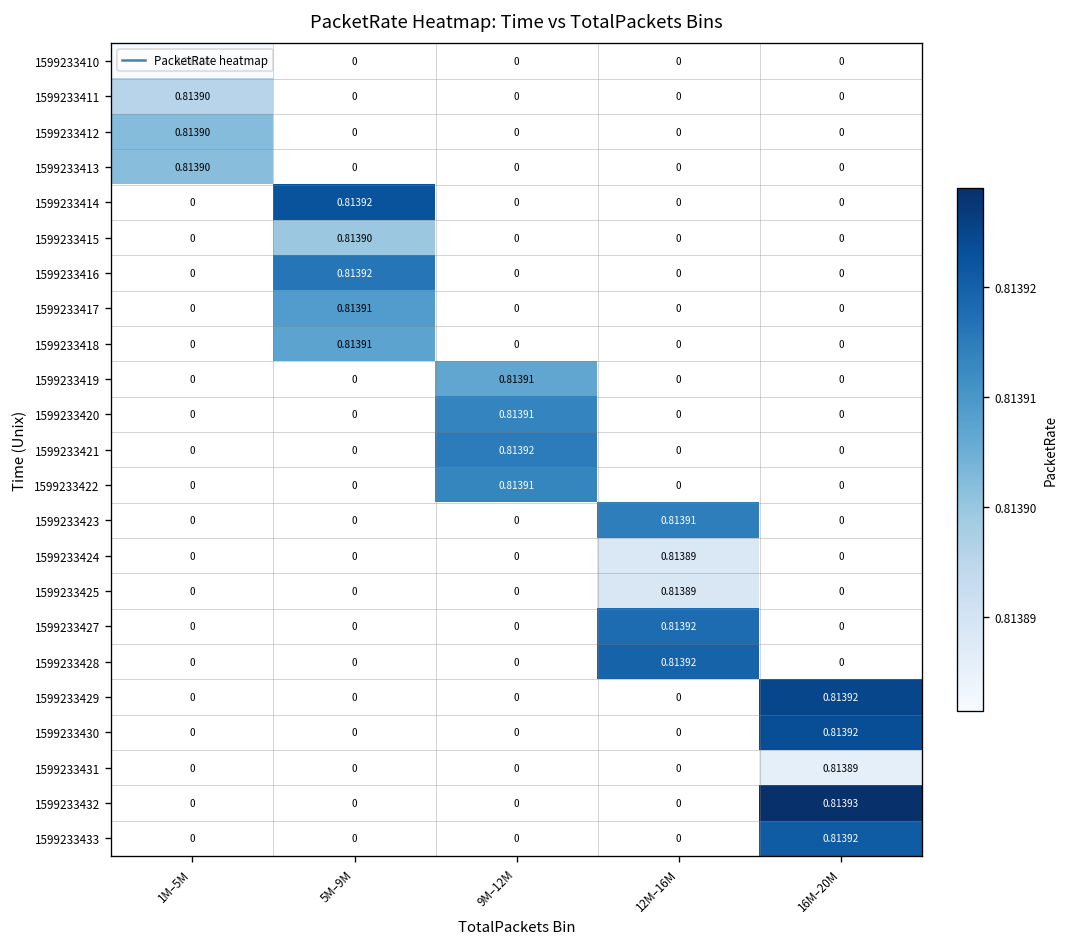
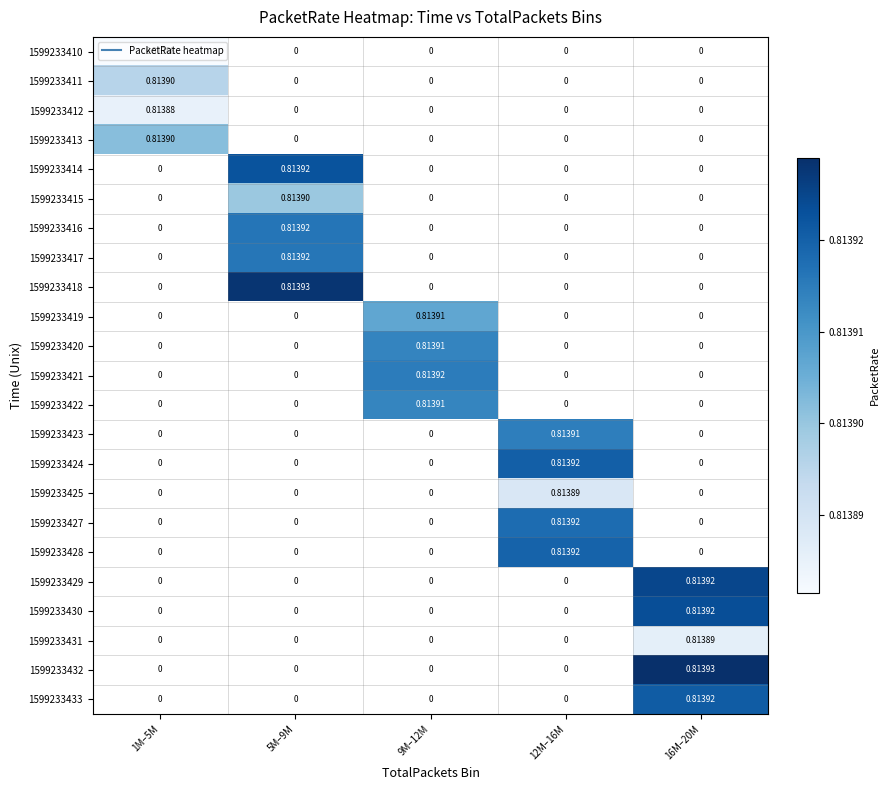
1599233412, 1M–5M: 0.81390 -> 0.81388
1599233417, 5M–9M: 0.81391 -> 0.81392
1599233418, 5M–9M: 0.81391 -> 0.81393
1599233424, 12M–16M: 0.81389 -> 0.81392
